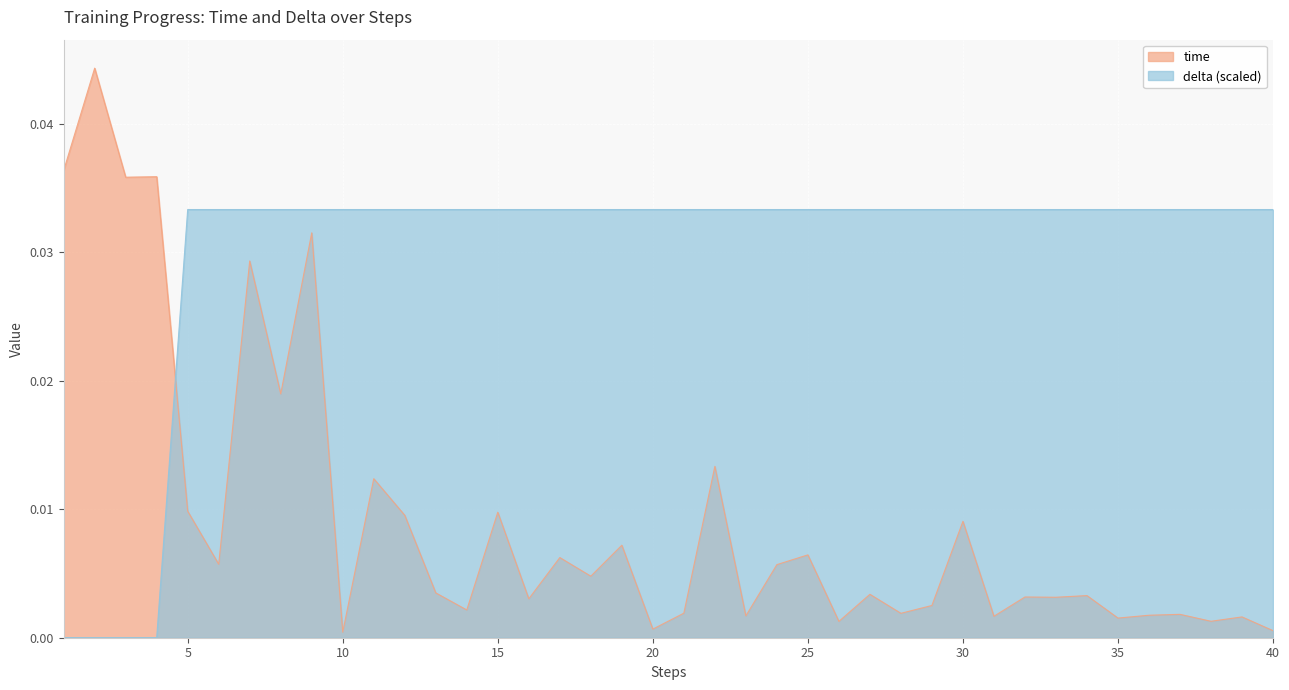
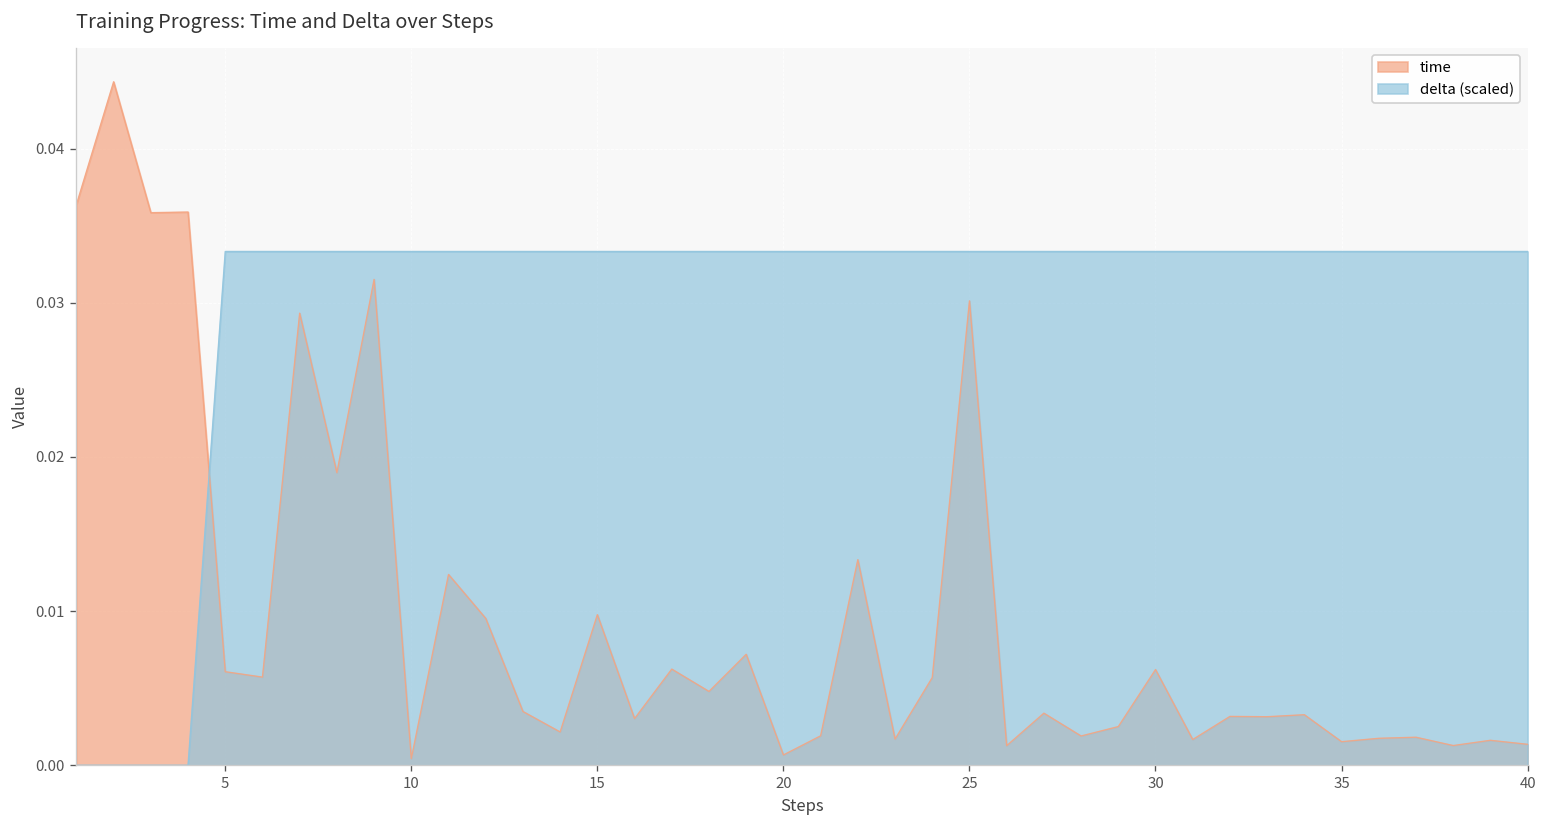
time, 5: 0.0099 -> 0.0061
time, 25: 0.0065 -> 0.0301
time, 30: 0.0091 -> 0.0062
time, 40: 0.0006 -> 0.0014
